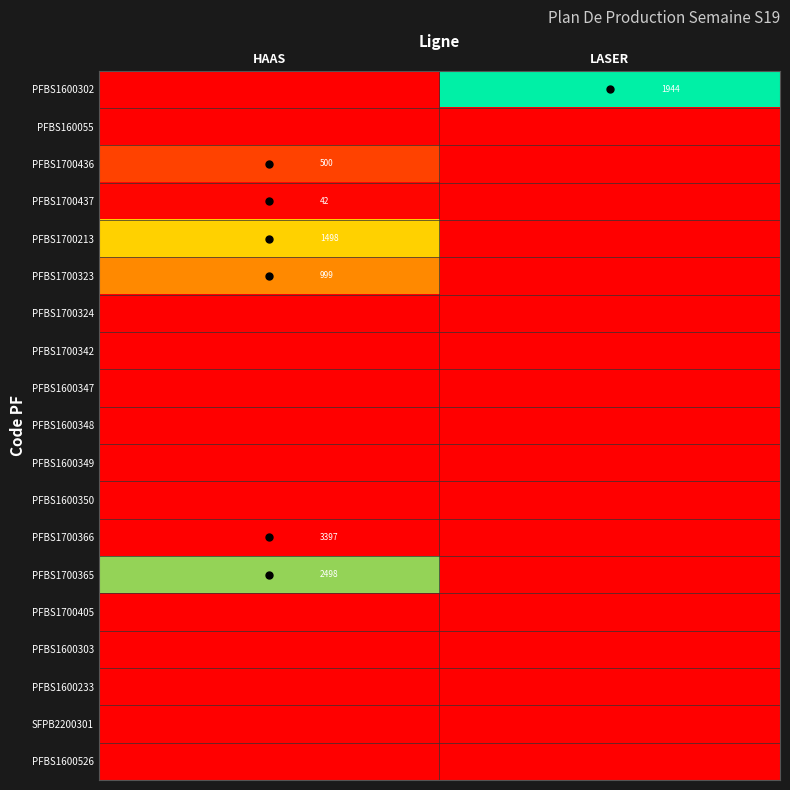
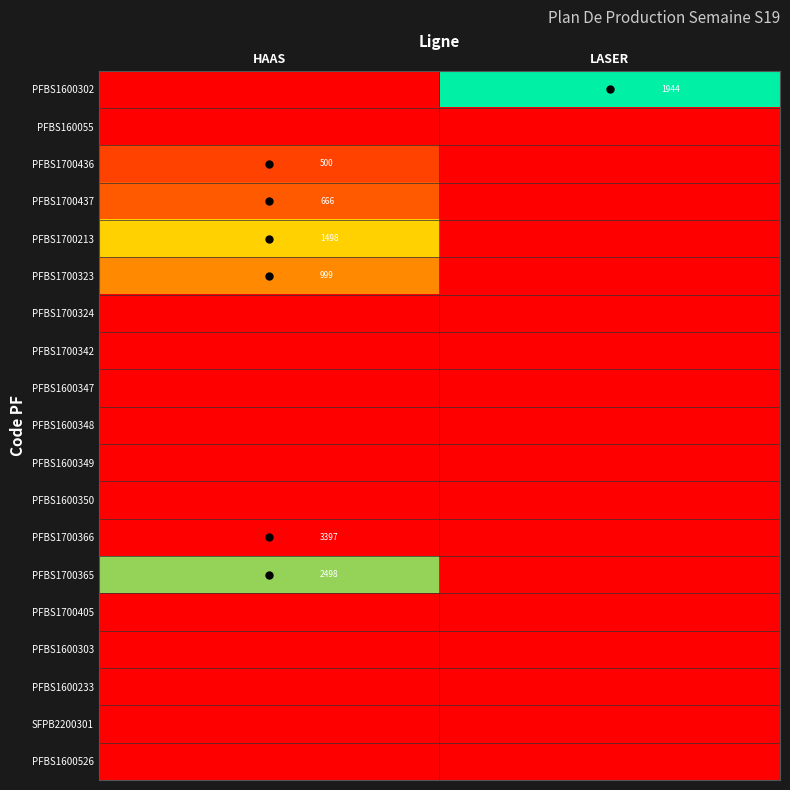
PFBS1700437, HAAS: 42 -> 666
